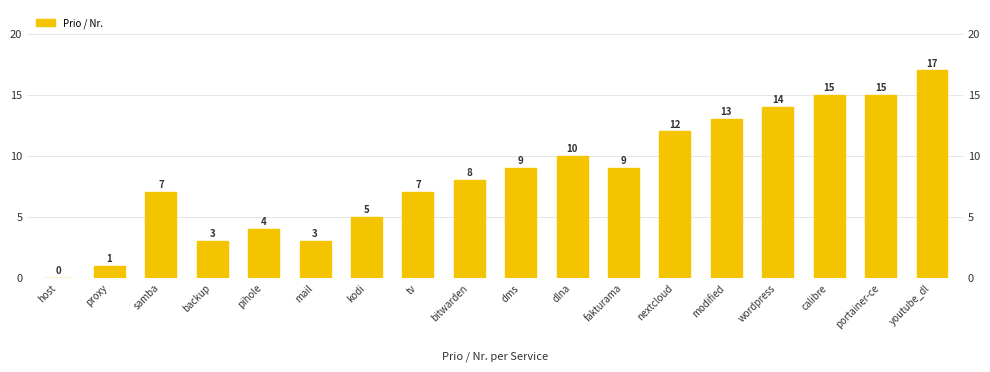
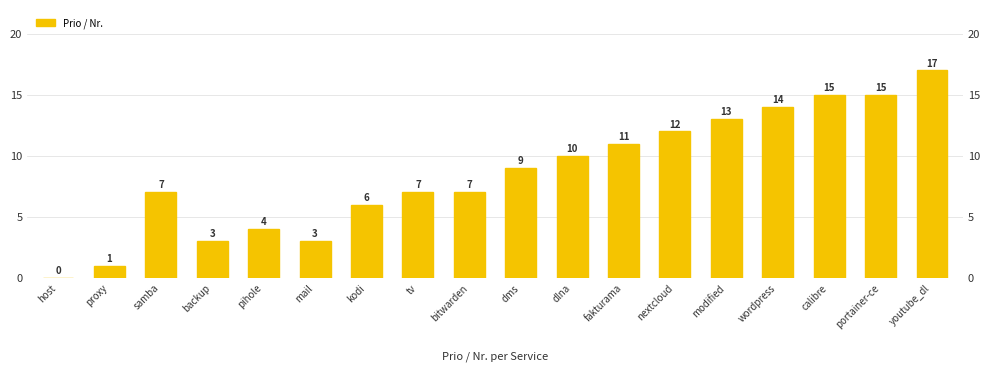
kodi: 5 -> 6
bitwarden: 8 -> 7
fakturama: 9 -> 11
